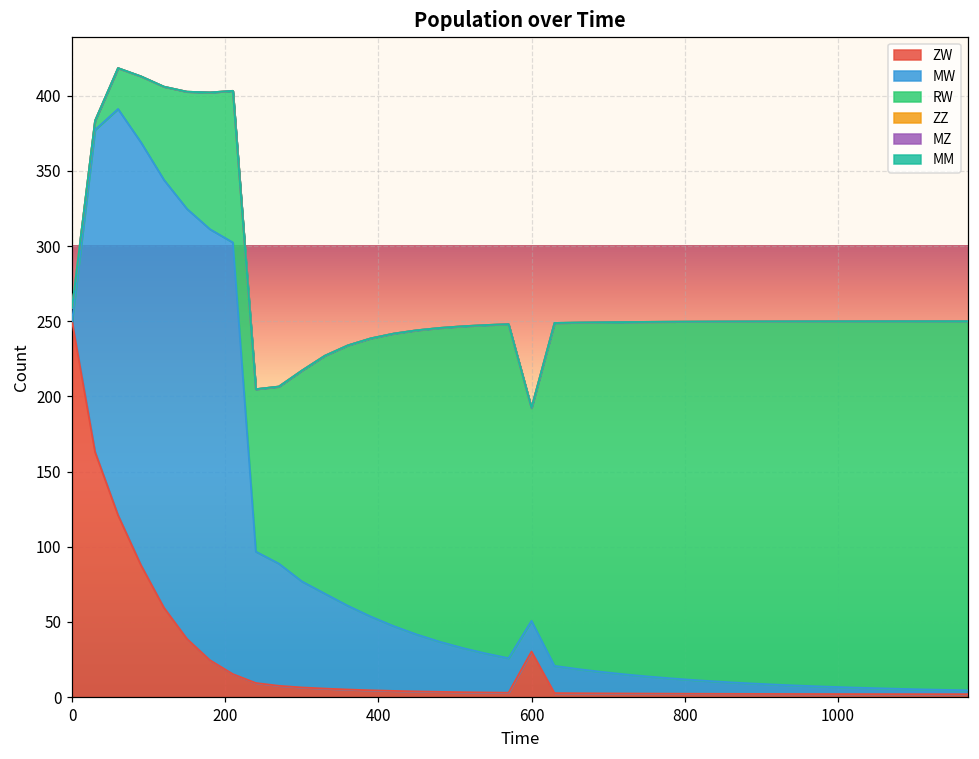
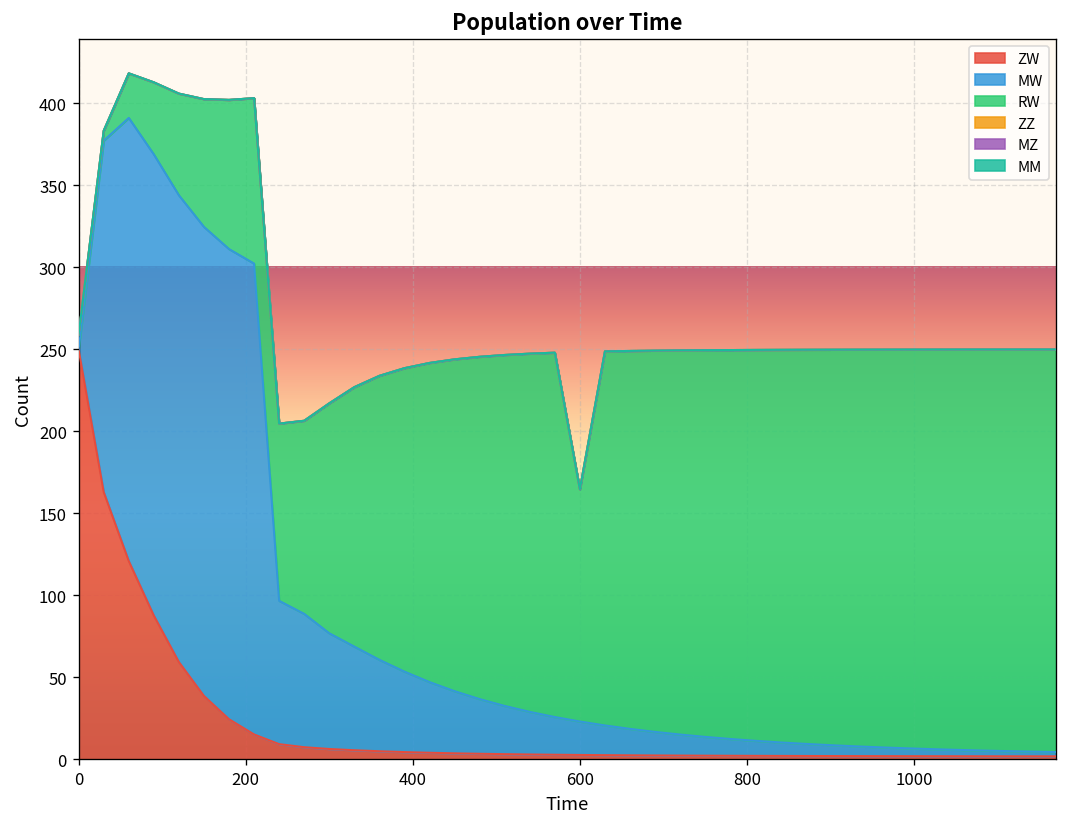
ZW, 600: 30 -> 3
